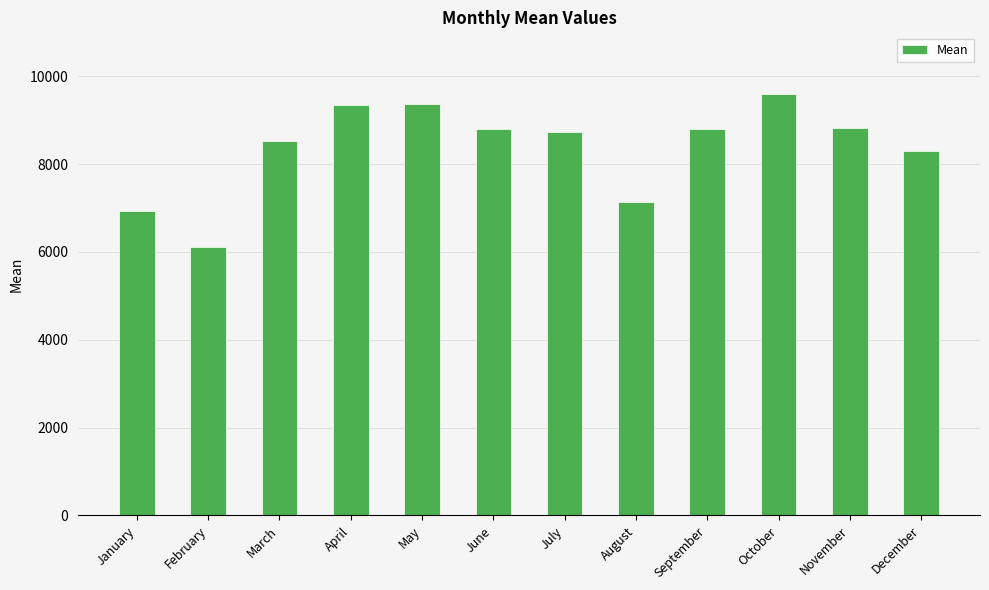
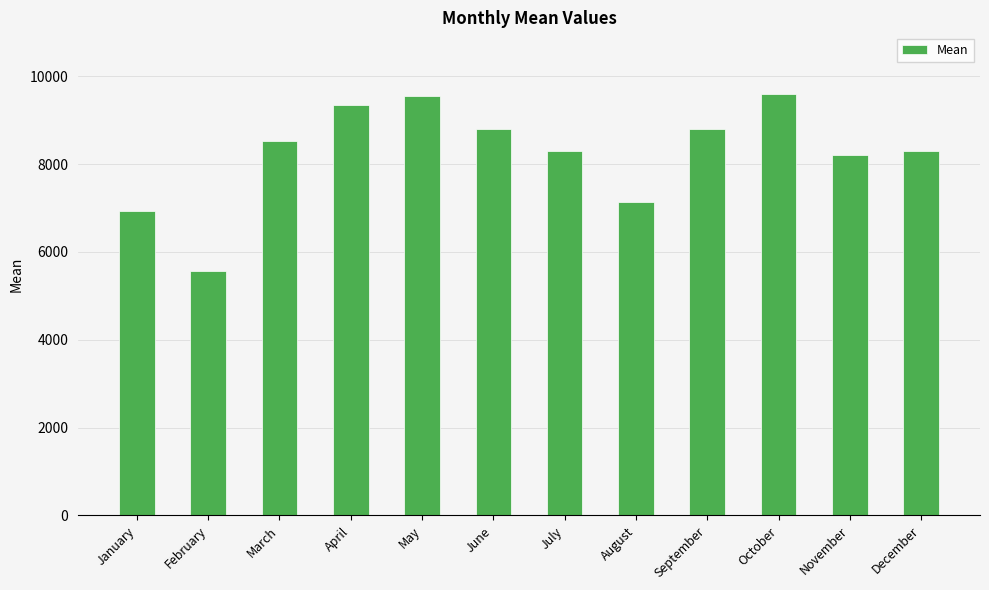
February: 6100 -> 5600
May: 9400 -> 9600
July: 8700 -> 8300
November: 8800 -> 8200
